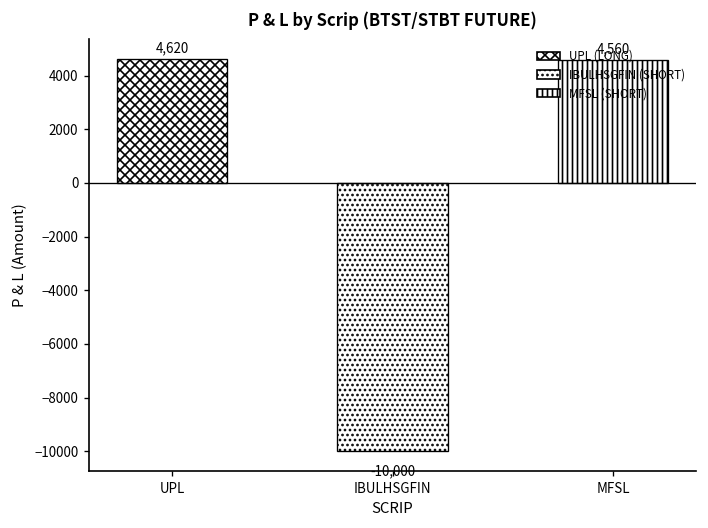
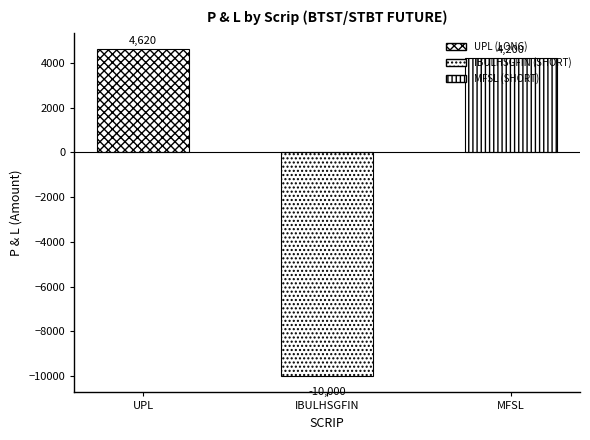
MFSL: 4,560 -> 4,200
